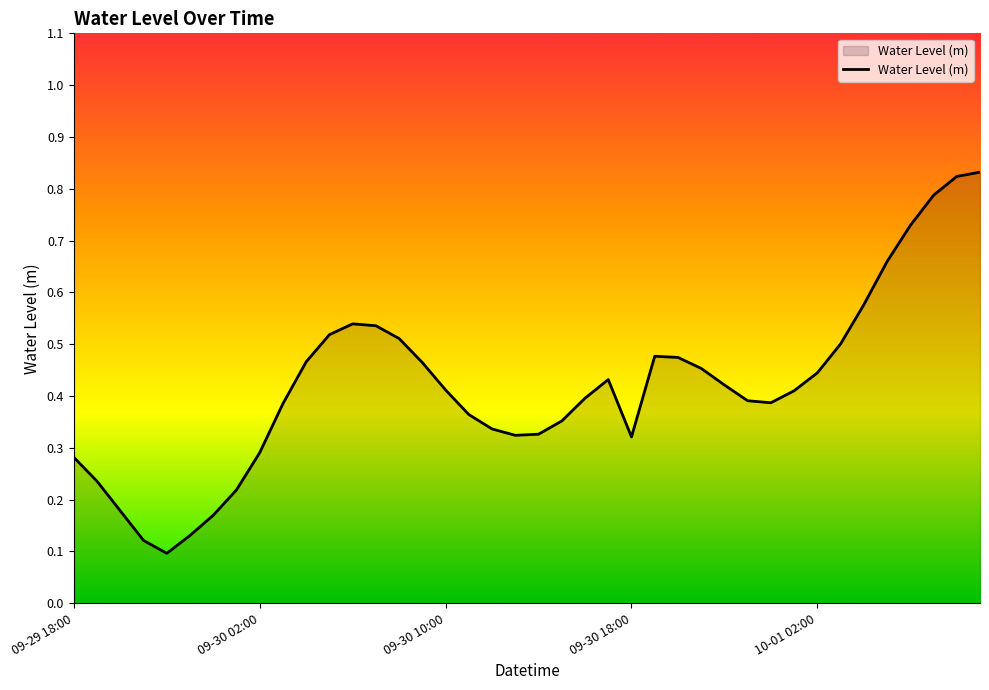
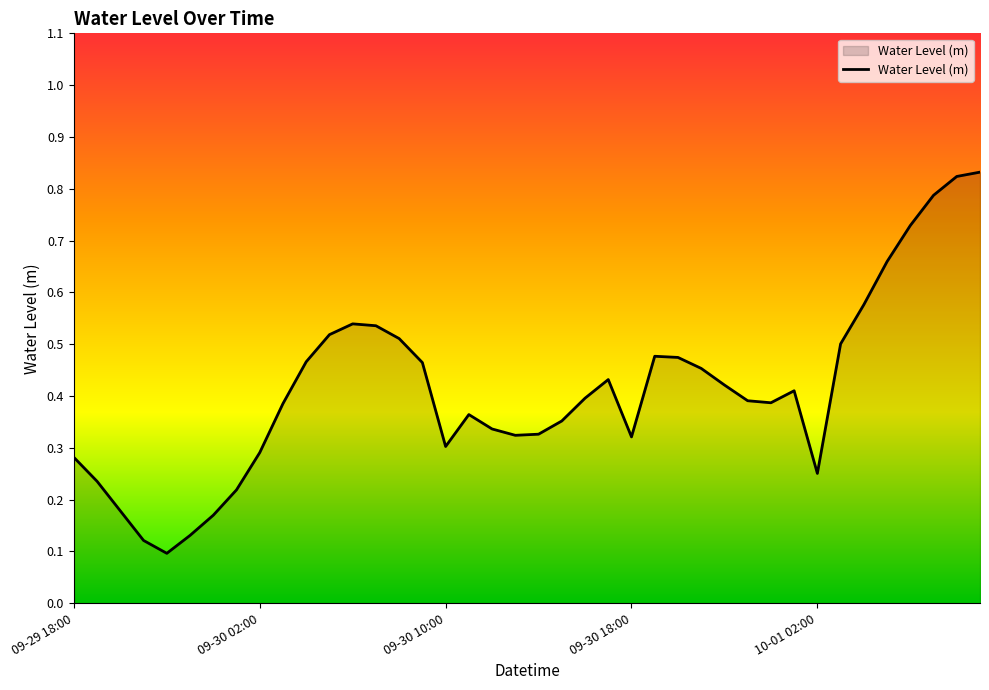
09-30 10:00: 0.41 -> 0.30
10-01 02:00: 0.44 -> 0.25
